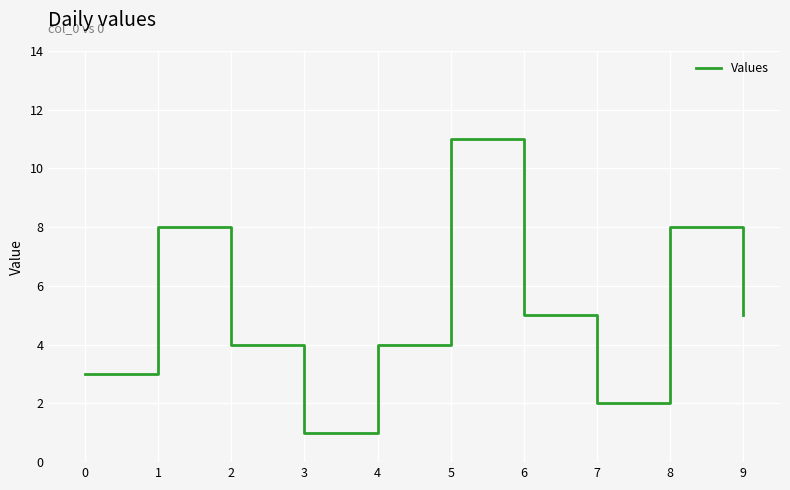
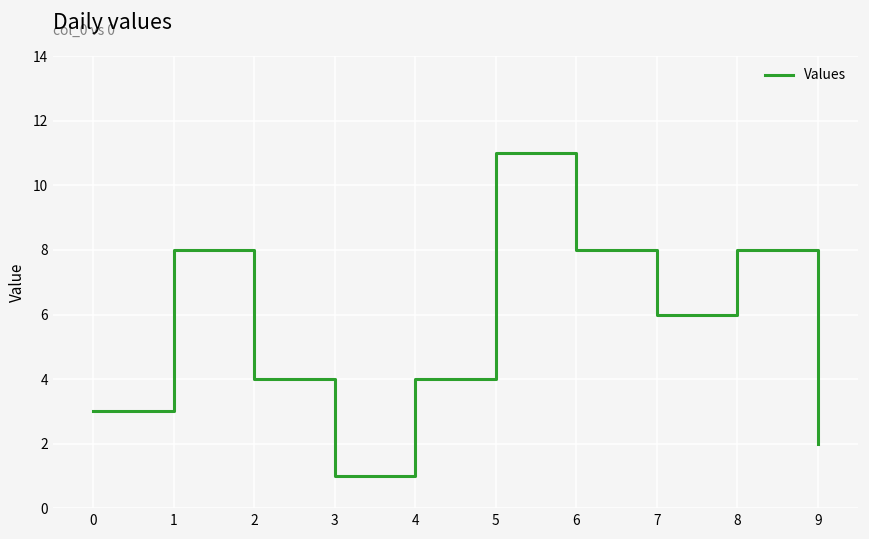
6: 5 -> 8
7: 2 -> 6
9: 5 -> 2
